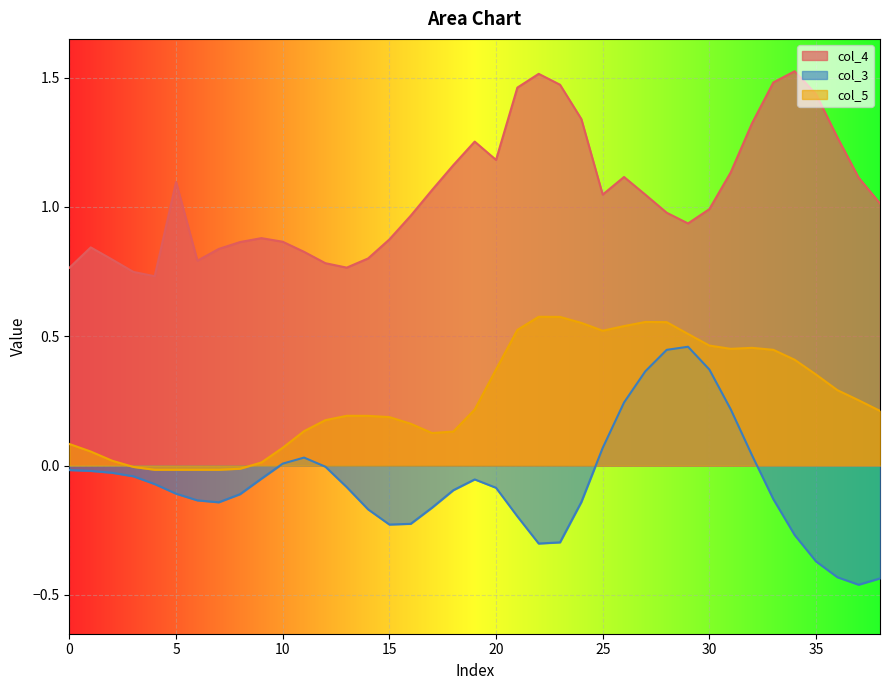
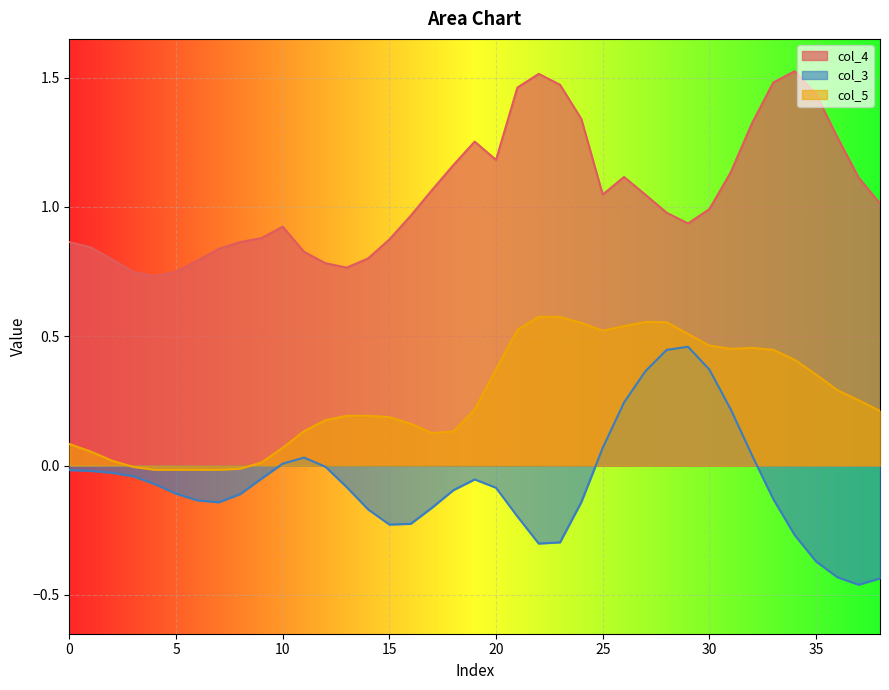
col_4, 0: 0.77 -> 0.86
col_4, 5: 1.10 -> 0.75
col_4, 10: 0.87 -> 0.92
